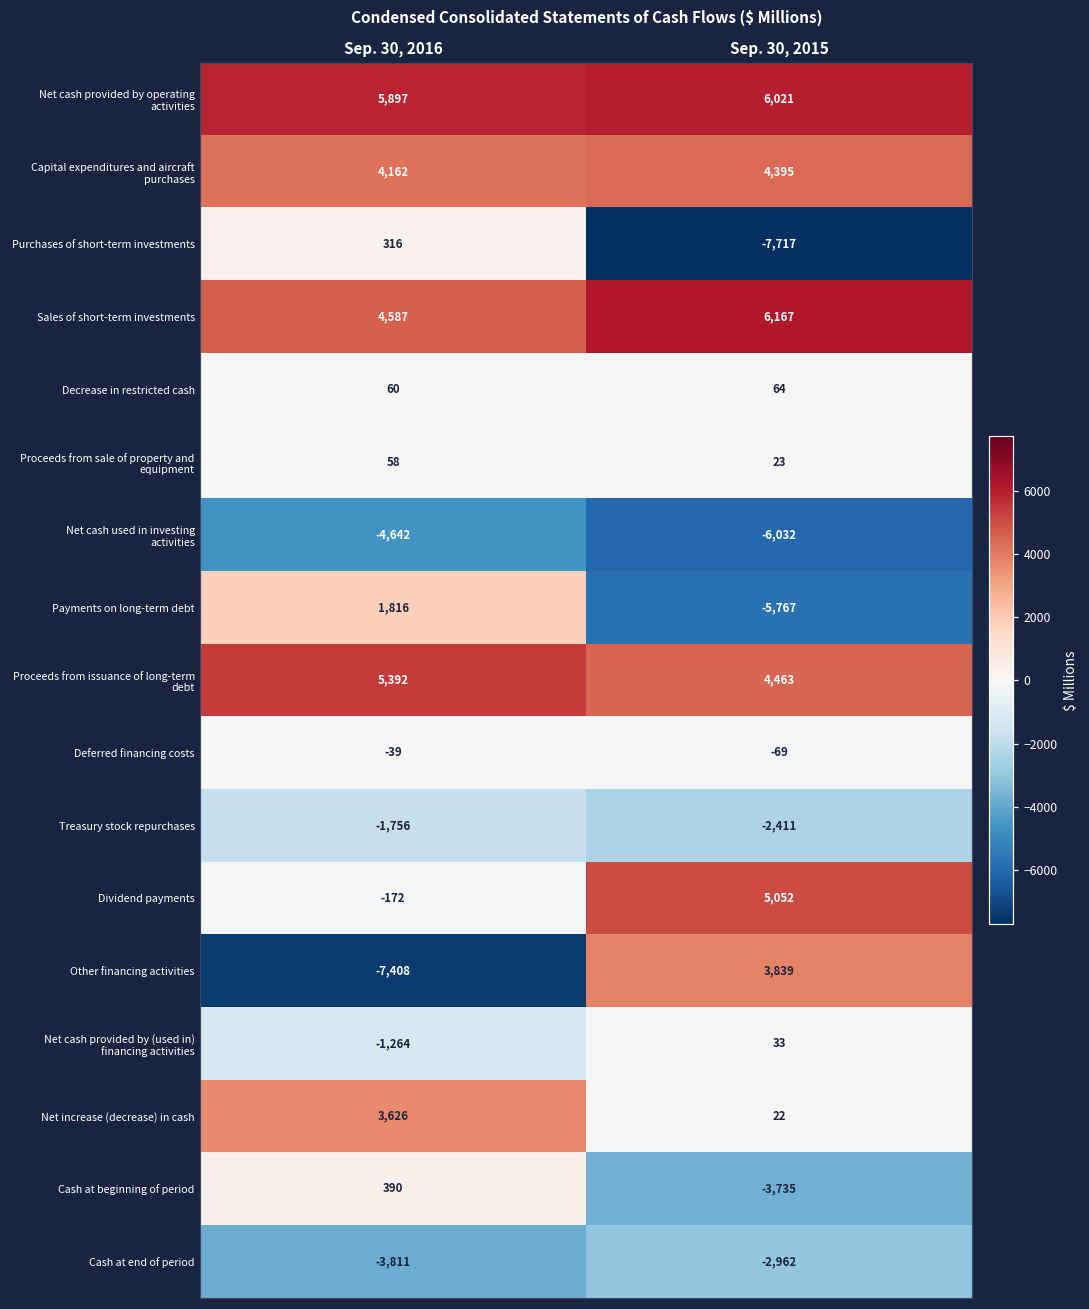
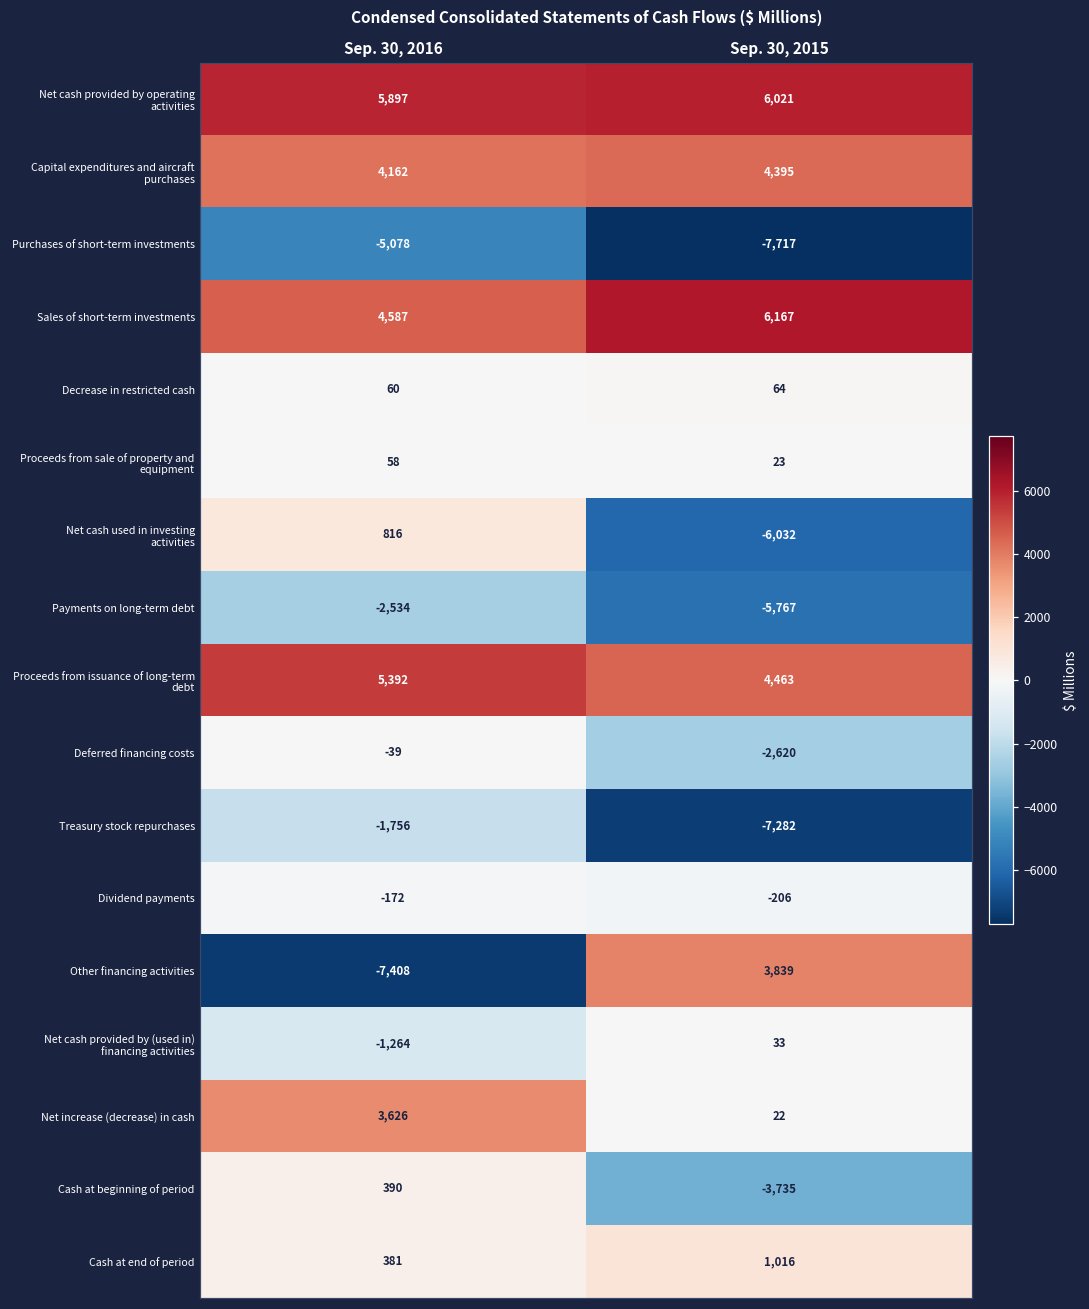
Purchases of short-term investments, Sep. 30, 2016: 316 -> -5,078
Net cash used in investing activities, Sep. 30, 2016: -4,642 -> 816
Payments on long-term debt, Sep. 30, 2016: 1,816 -> -2,534
Deferred financing costs, Sep. 30, 2015: -69 -> -2,620
Treasury stock repurchases, Sep. 30, 2015: -2,411 -> -7,282
Dividend payments, Sep. 30, 2015: 5,052 -> -206
Cash at end of period, Sep. 30, 2016: -3,811 -> 381
Cash at end of period, Sep. 30, 2015: -2,962 -> 1,016
